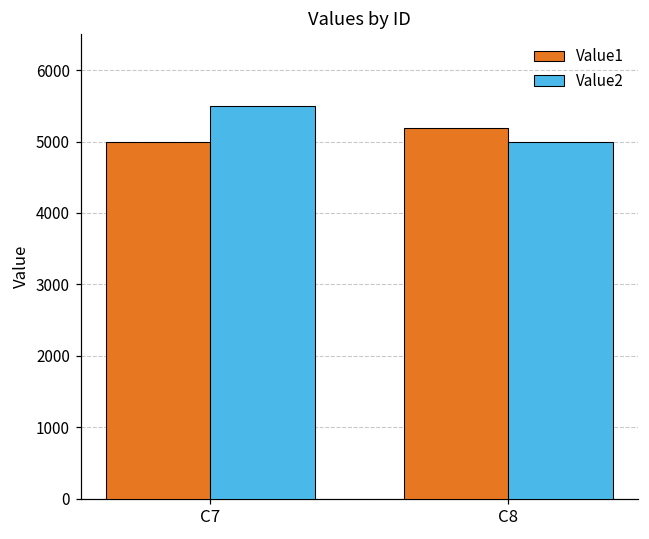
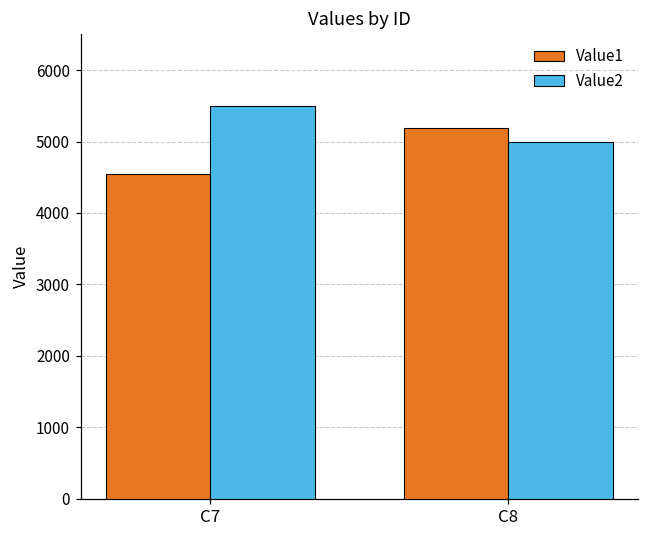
Value1, C7: 5000 -> 4500
